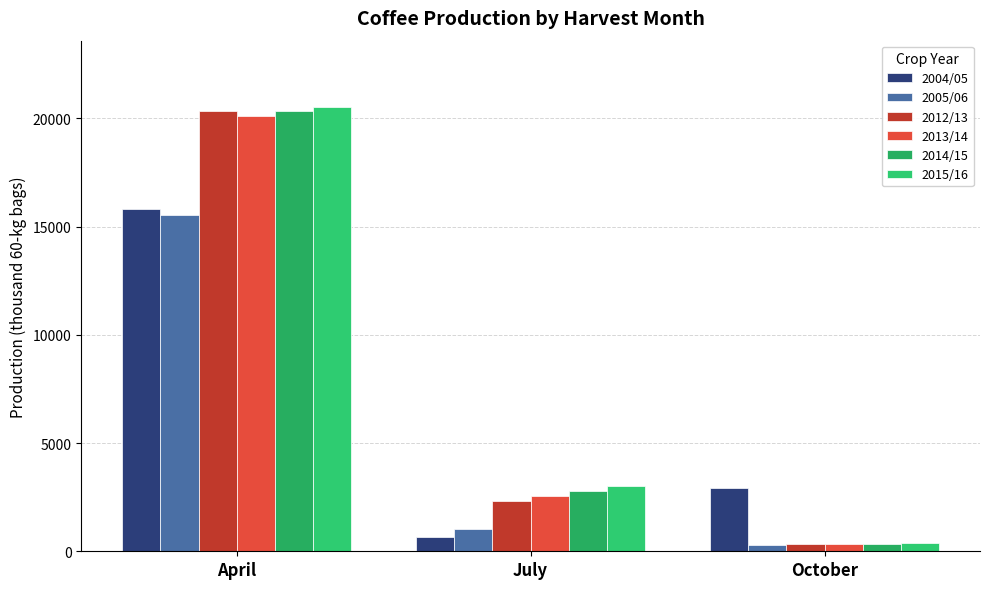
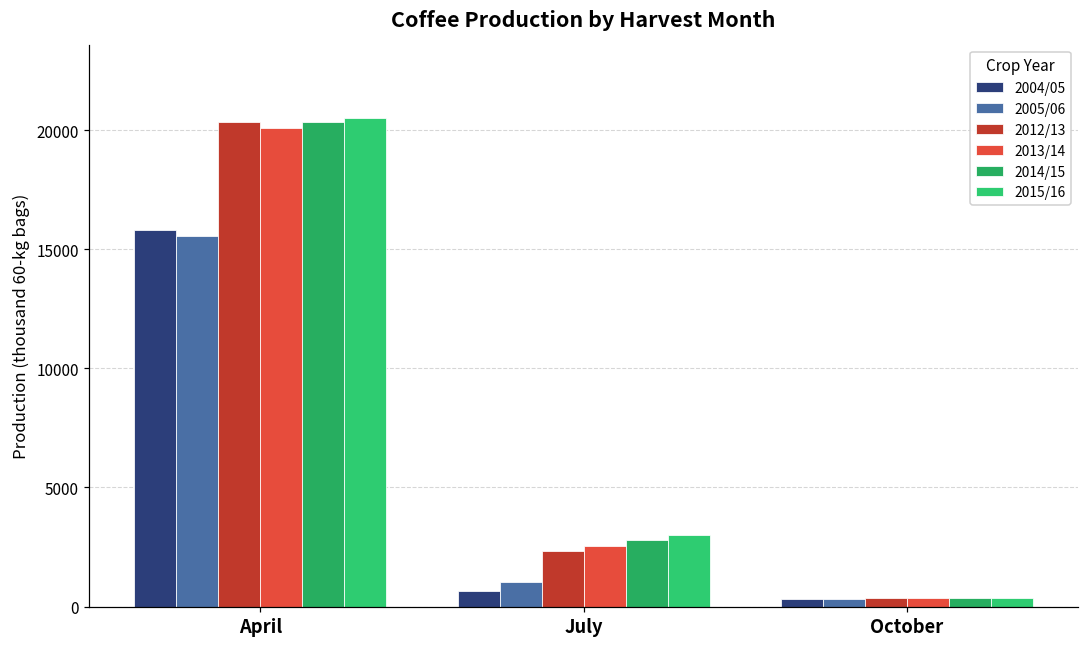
2004/05, October: 2900 -> 300
